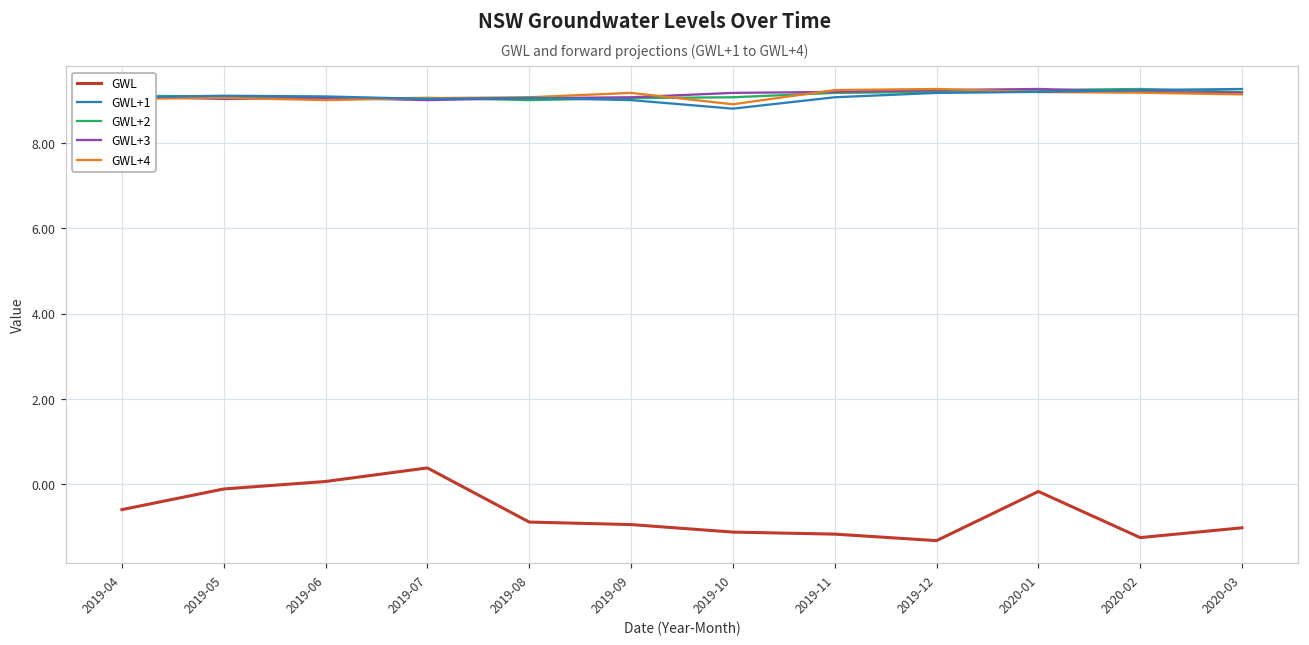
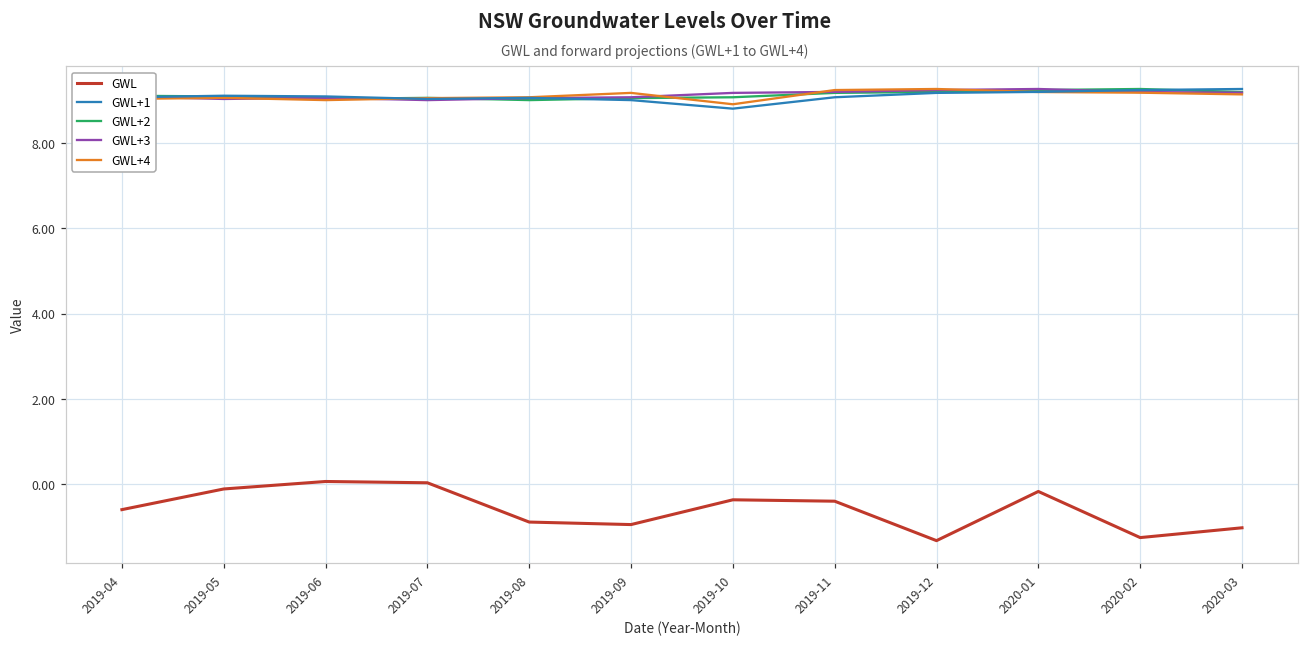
GWL, 2019-07: 0.4 -> 0.0
GWL, 2019-10: -1.1 -> -0.4
GWL, 2019-11: -1.2 -> -0.4
